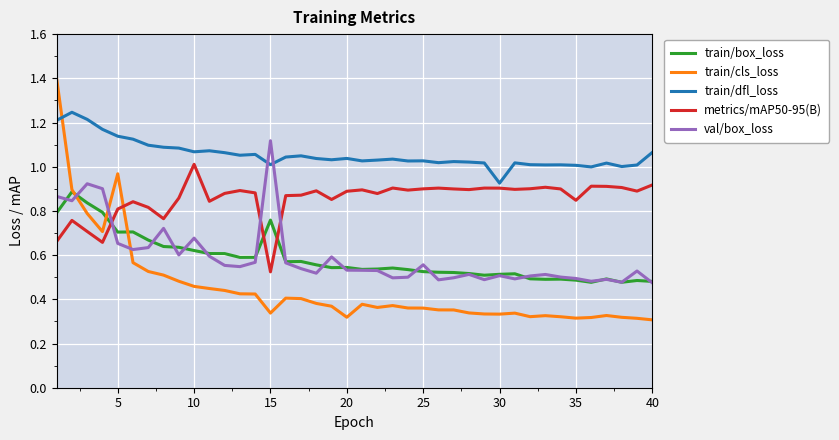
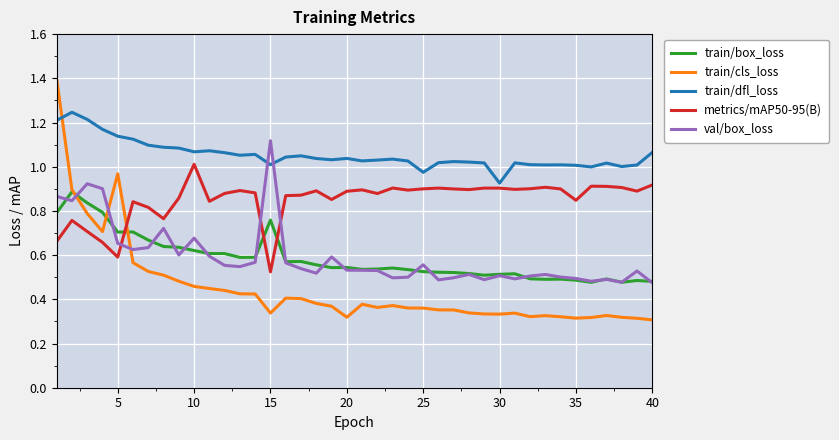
metrics/mAP50-95(B), 5: 0.81 -> 0.59
train/dfl_loss, 25: 1.03 -> 0.97
